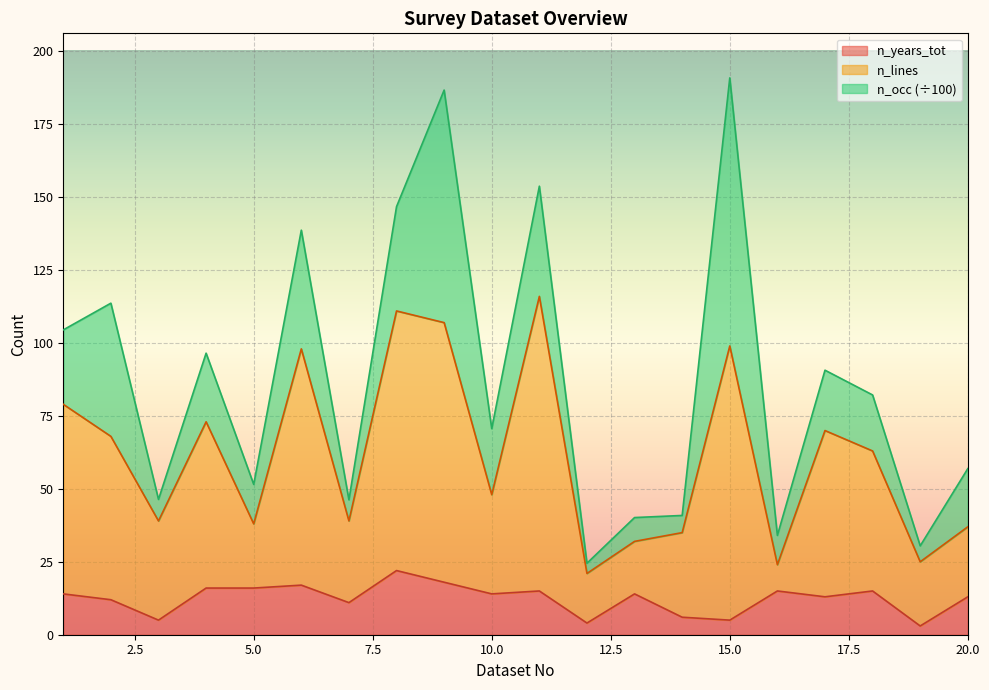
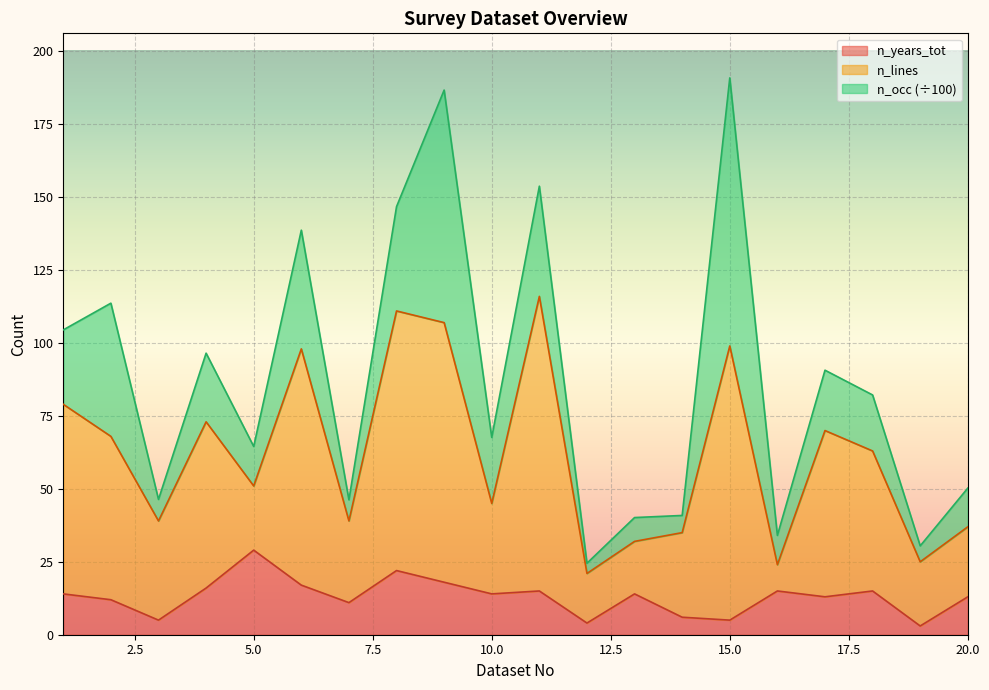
n_years_tot, 5.0: 16 -> 29
n_lines, 10.0: 34 -> 31
n_occ (÷100), 20.0: 20 -> 13
